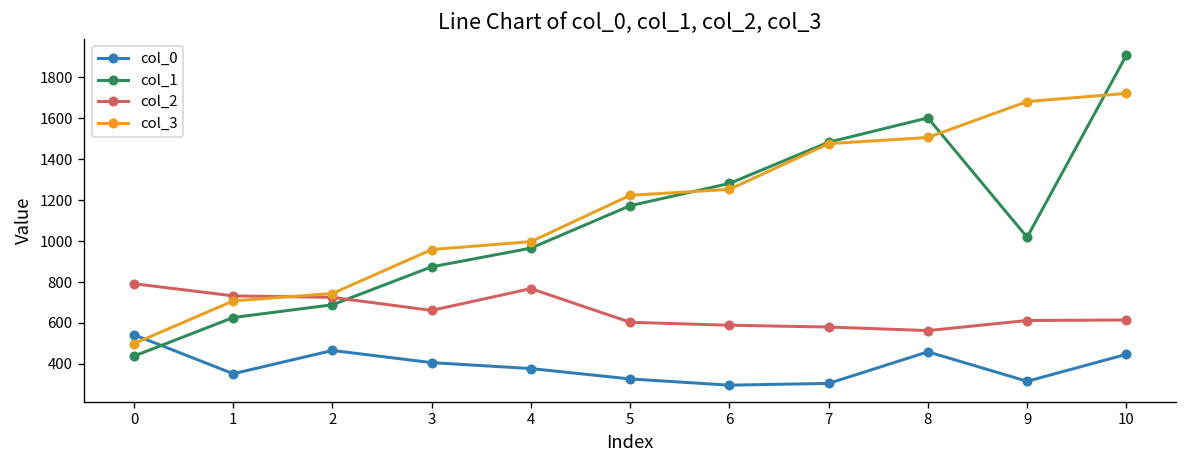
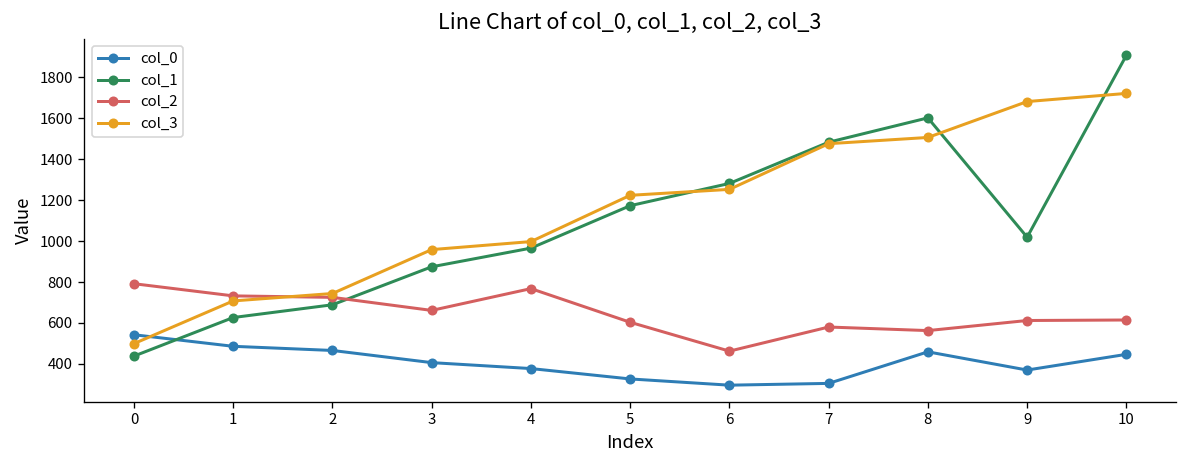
col_0, 1: 350 -> 490
col_2, 6: 590 -> 460
col_0, 9: 310 -> 370
